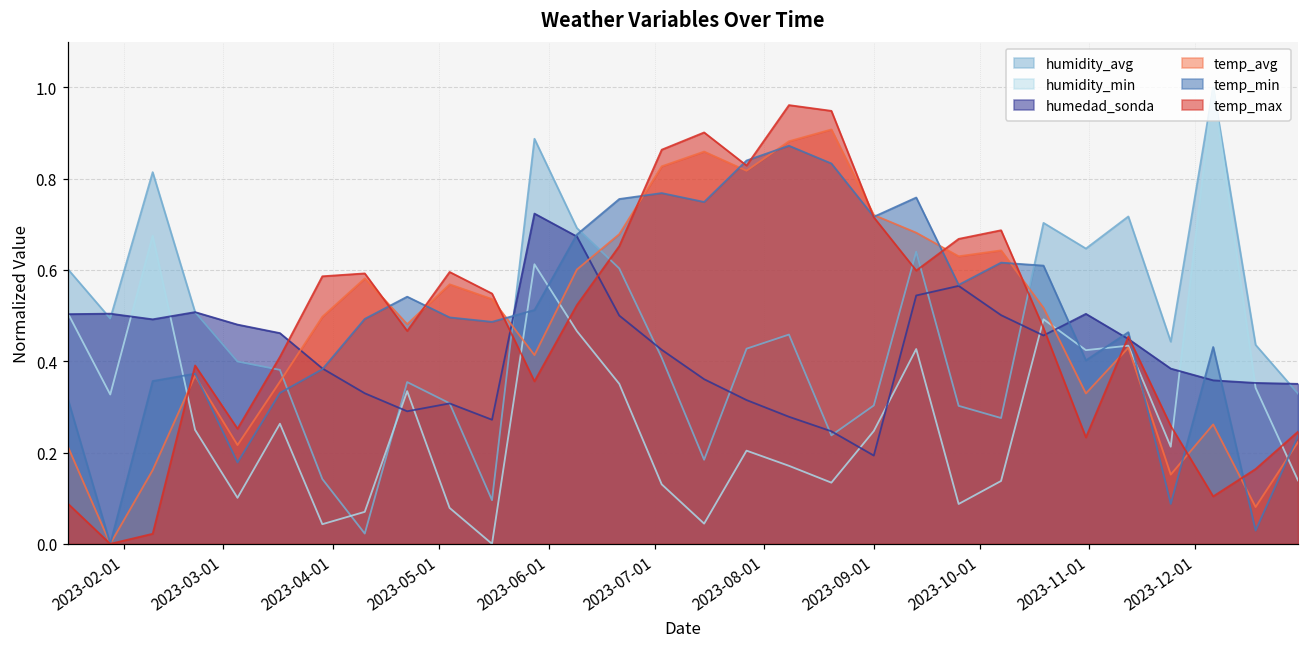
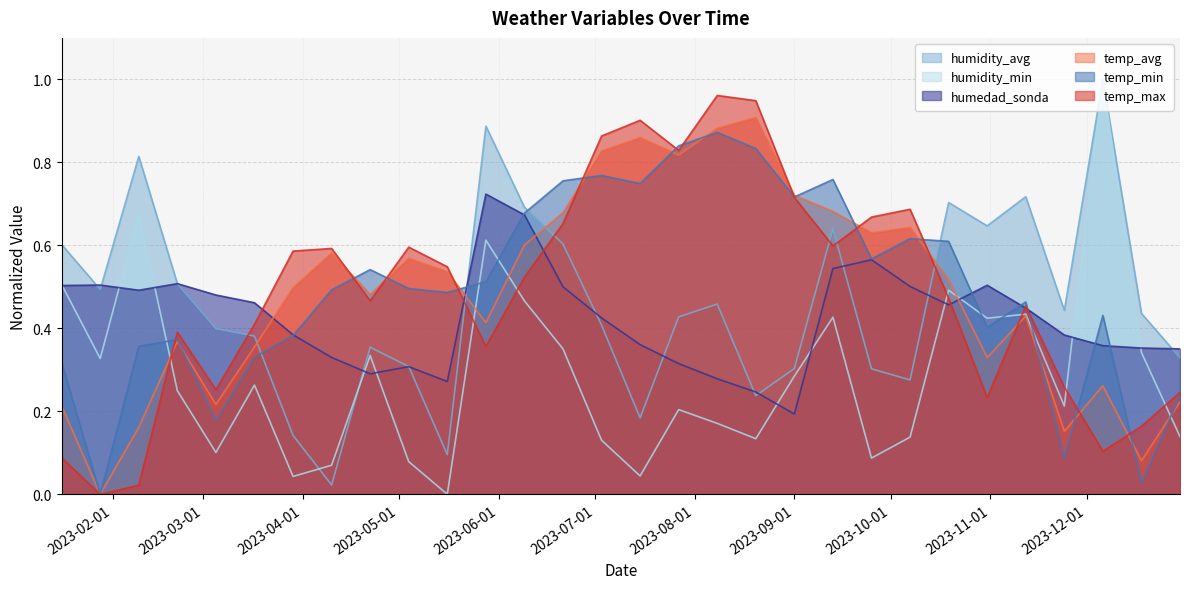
humidity_min, 2023-09-01: 0.25 -> 0.29
